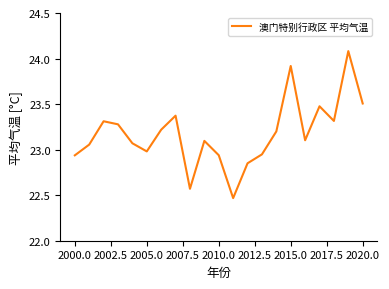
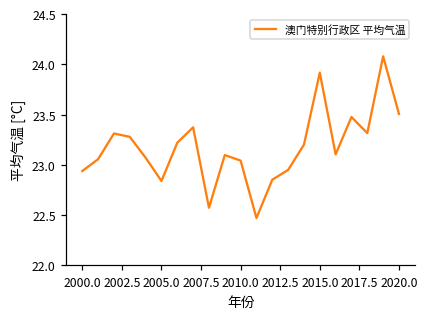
2005.0: 23.0 -> 22.8
2010.0: 22.9 -> 23.0
